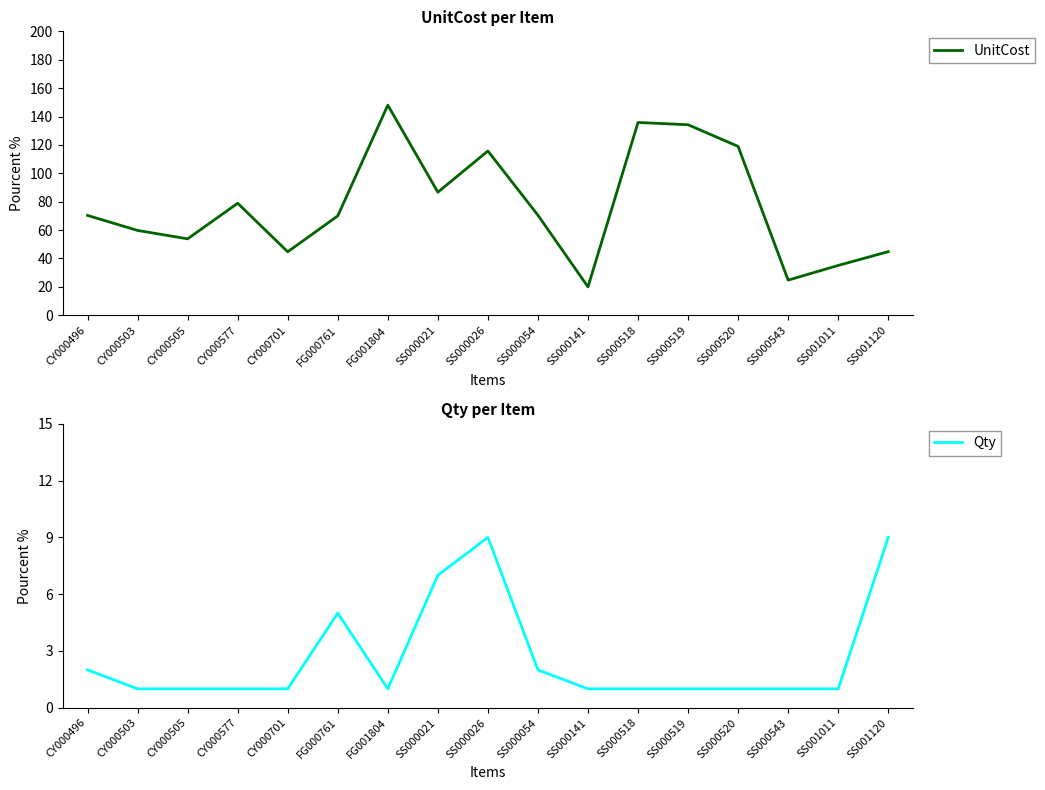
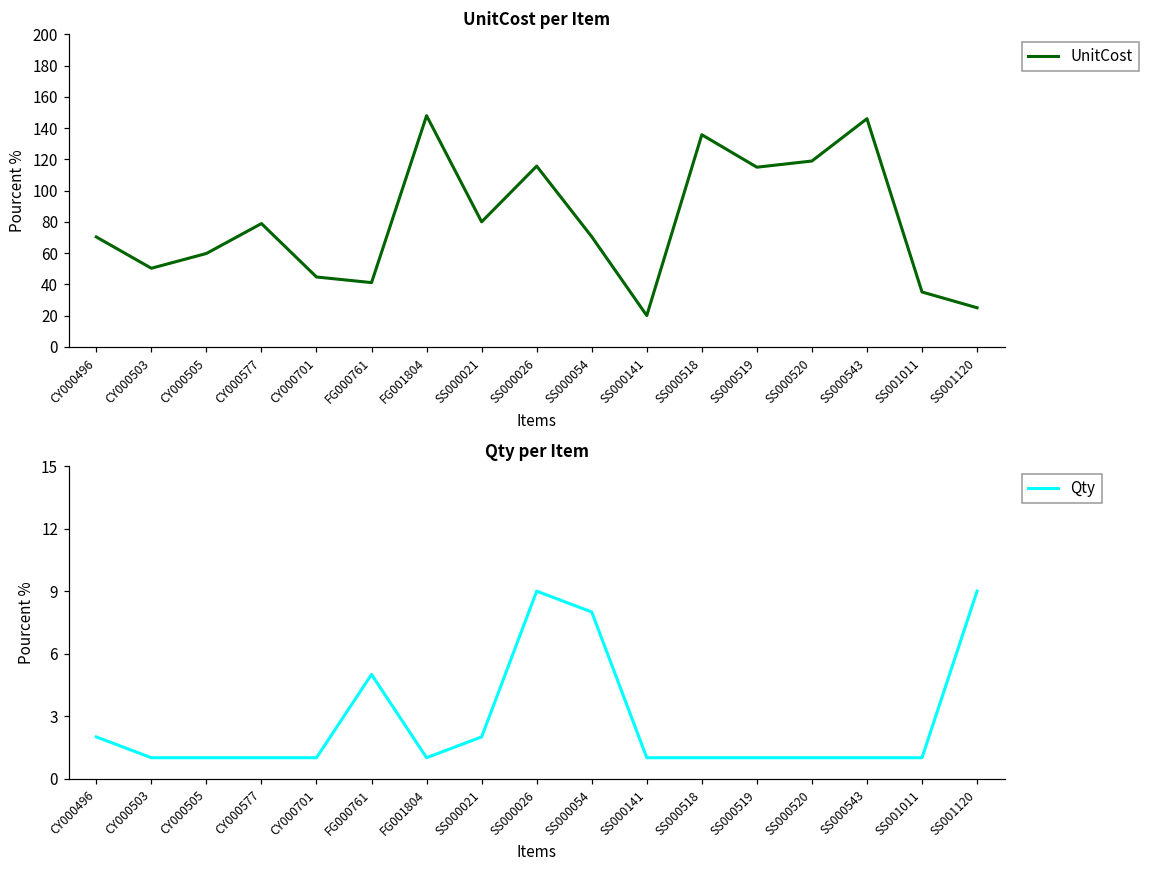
UnitCost per Item, CY000503: 60 -> 50
UnitCost per Item, CY000505: 54 -> 60
UnitCost per Item, FG000761: 70 -> 41
UnitCost per Item, SS000021: 87 -> 80
UnitCost per Item, SS000519: 134 -> 115
UnitCost per Item, SS000543: 25 -> 146
UnitCost per Item, SS001120: 45 -> 25
Qty per Item, SS000021: 7 -> 2
Qty per Item, SS000054: 2 -> 8
